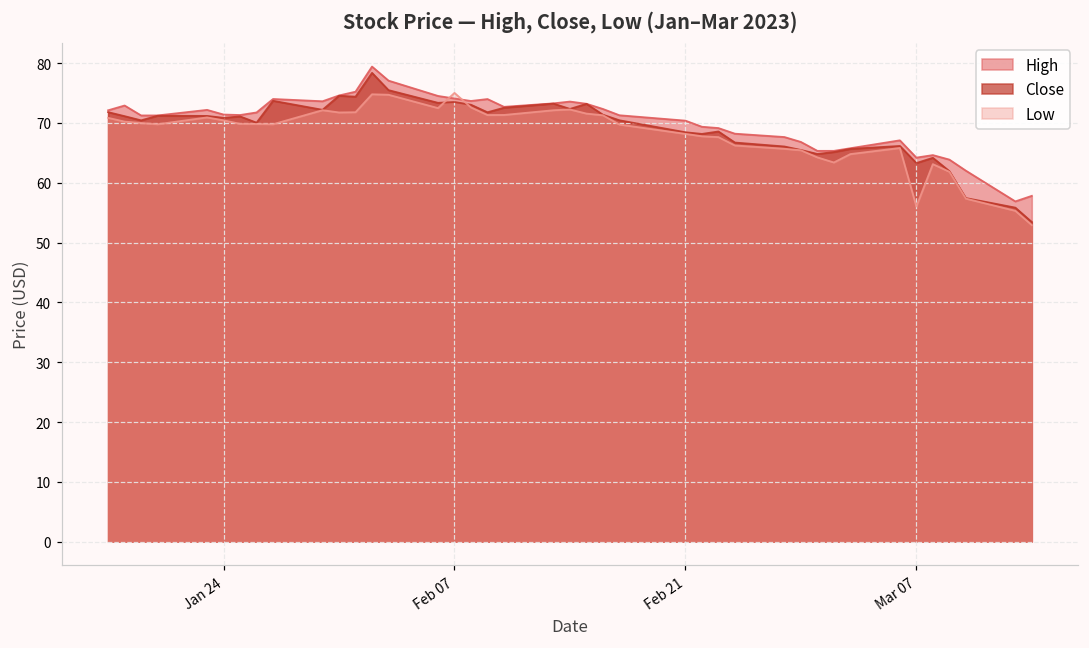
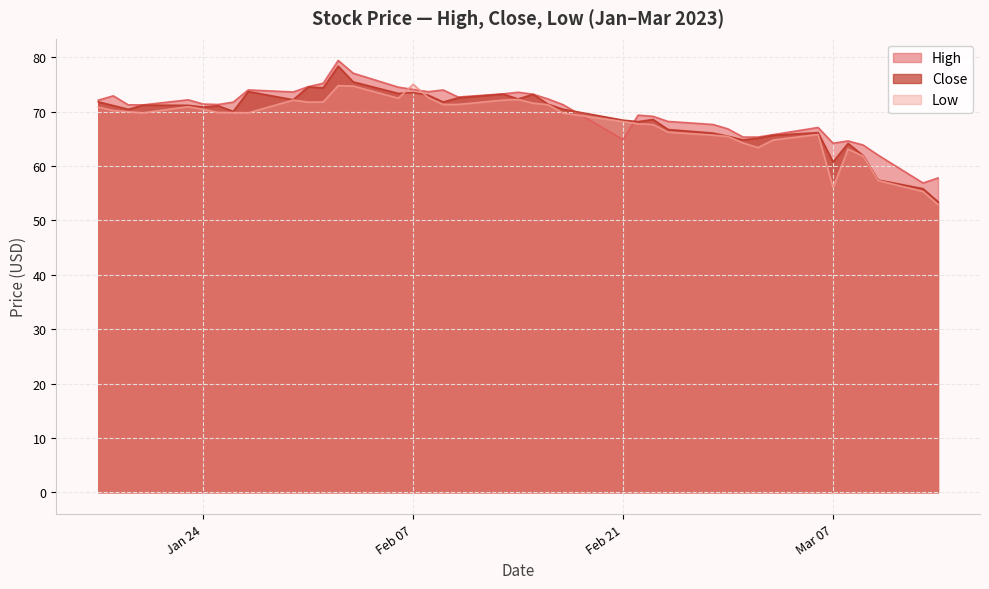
High, Feb 21: 70 -> 65
Close, Mar 07: 63 -> 61
